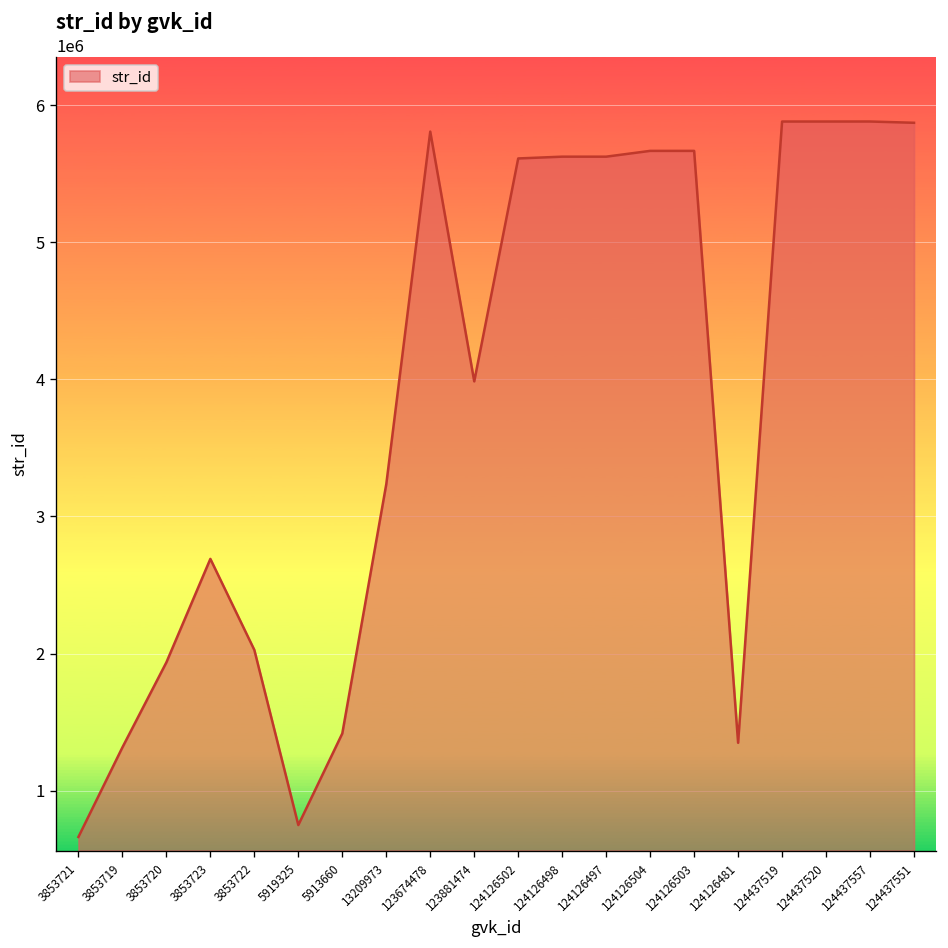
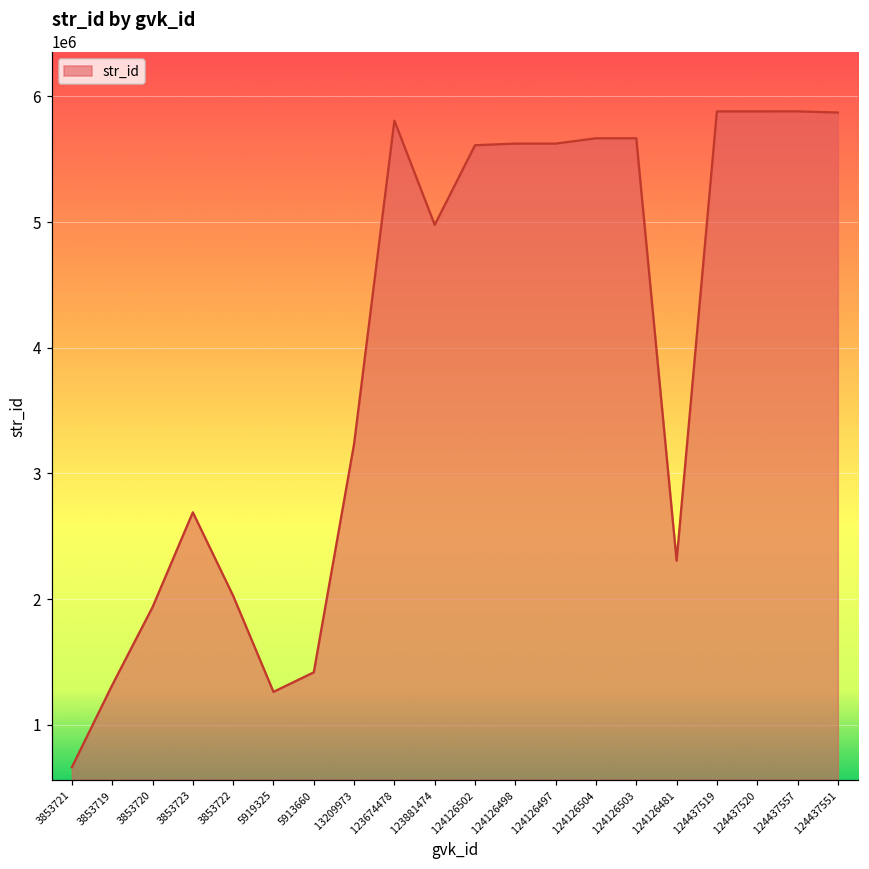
5919325: 750000 -> 1260000
123881474: 3990000 -> 4980000
124126481: 1350000 -> 2310000
